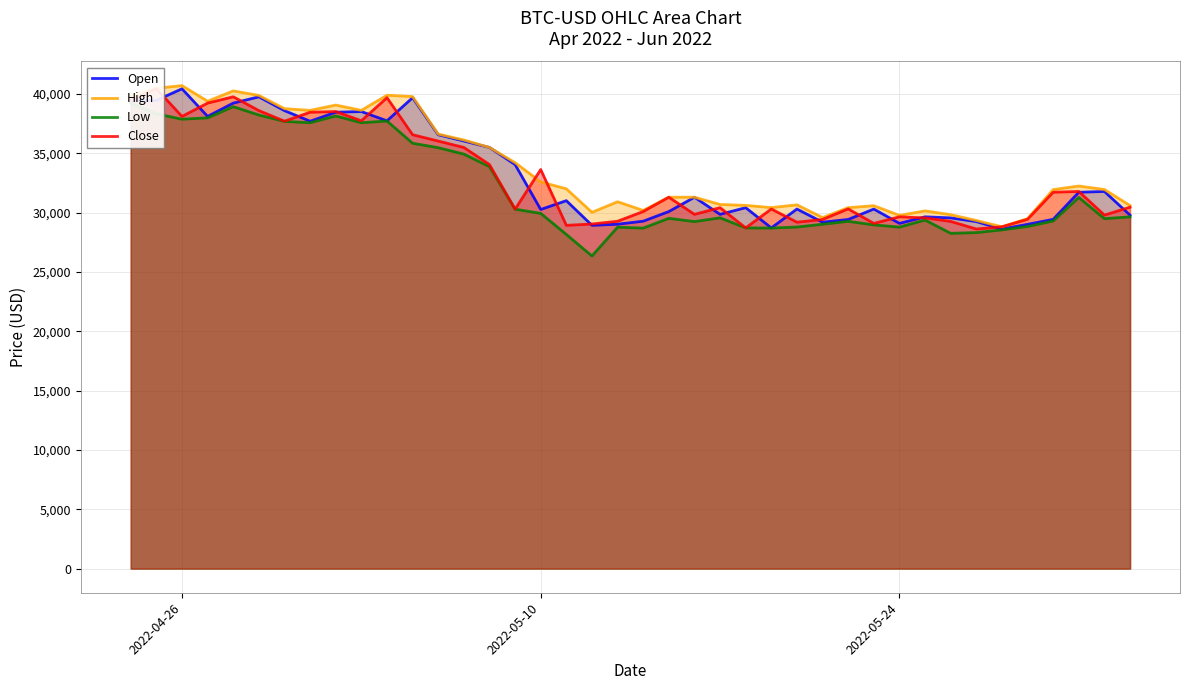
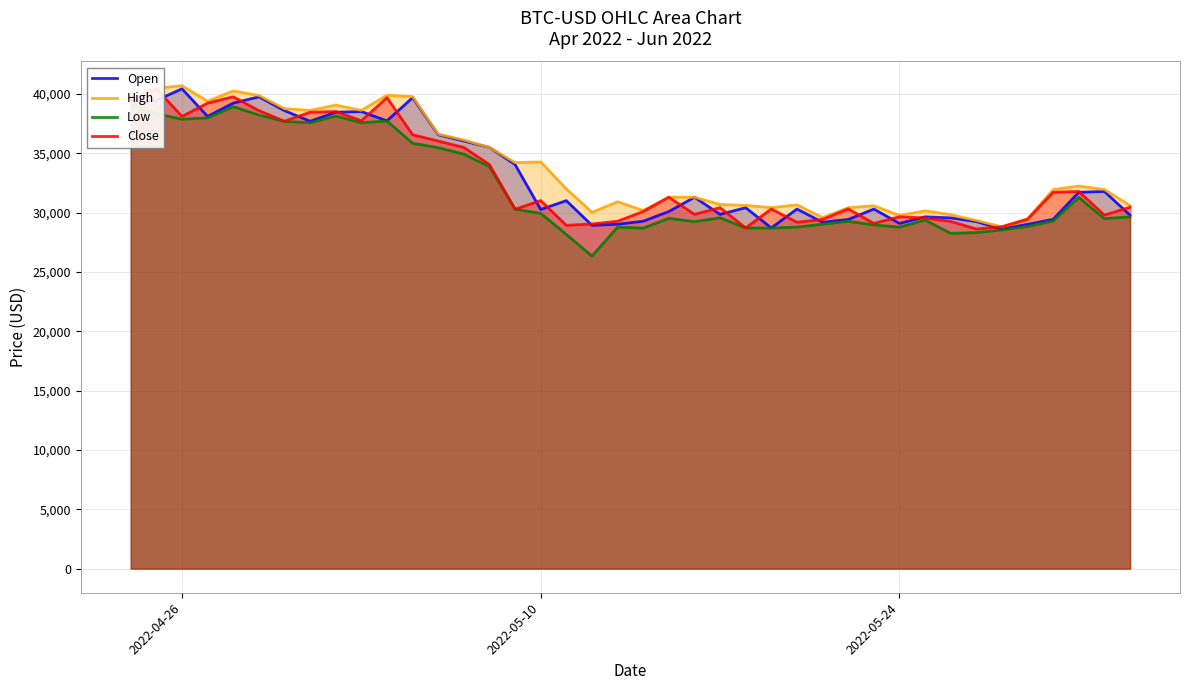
High, 2022-05-10: 32,600 -> 34,300
Close, 2022-05-10: 33,600 -> 31,000
